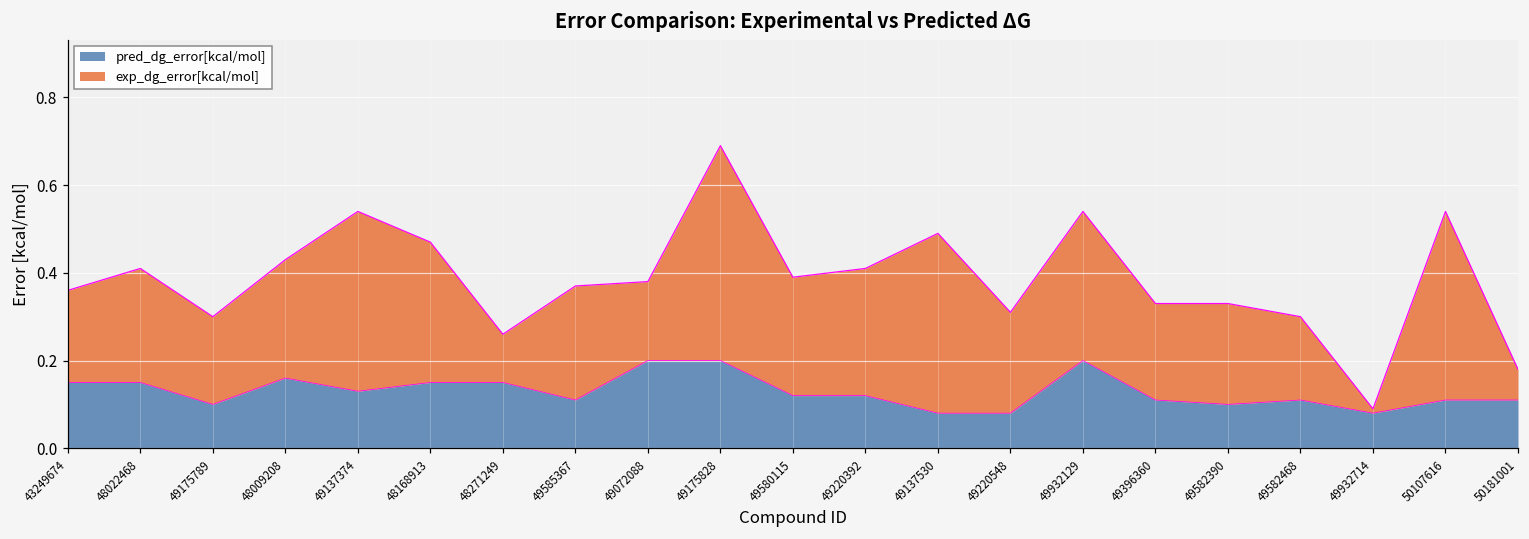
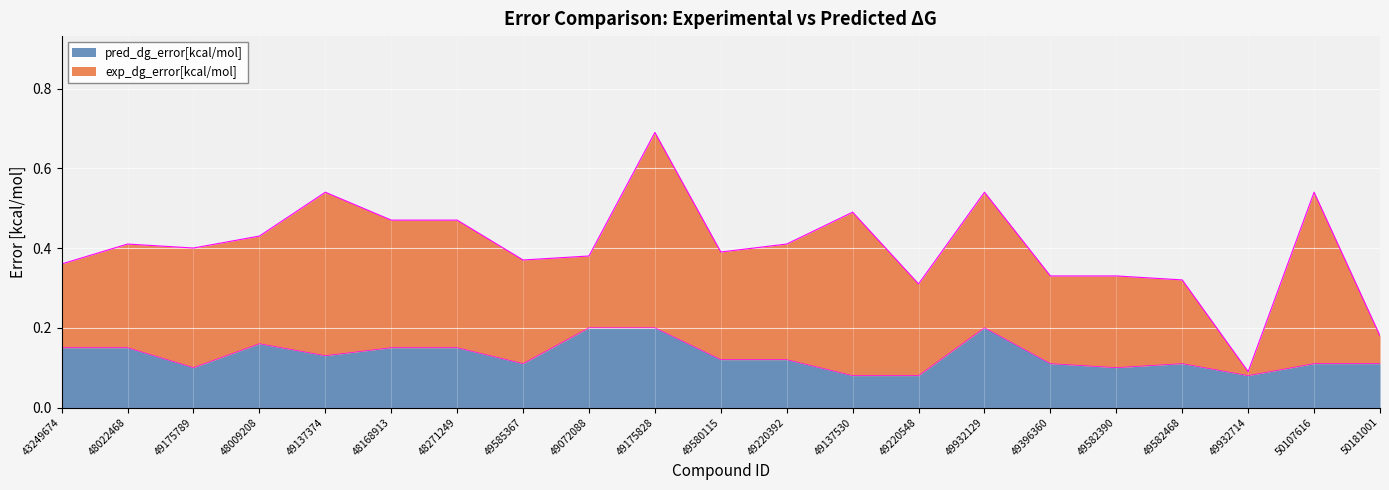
exp_dg_error[kcal/mol], 49175789: 0.2 -> 0.3
exp_dg_error[kcal/mol], 48271249: 0.11 -> 0.32
exp_dg_error[kcal/mol], 49582468: 0.19 -> 0.21
